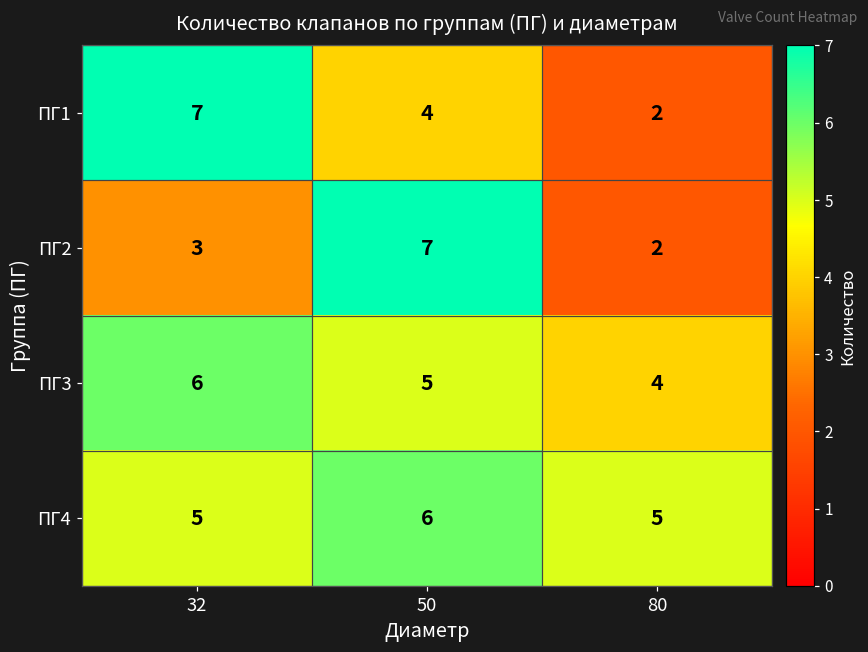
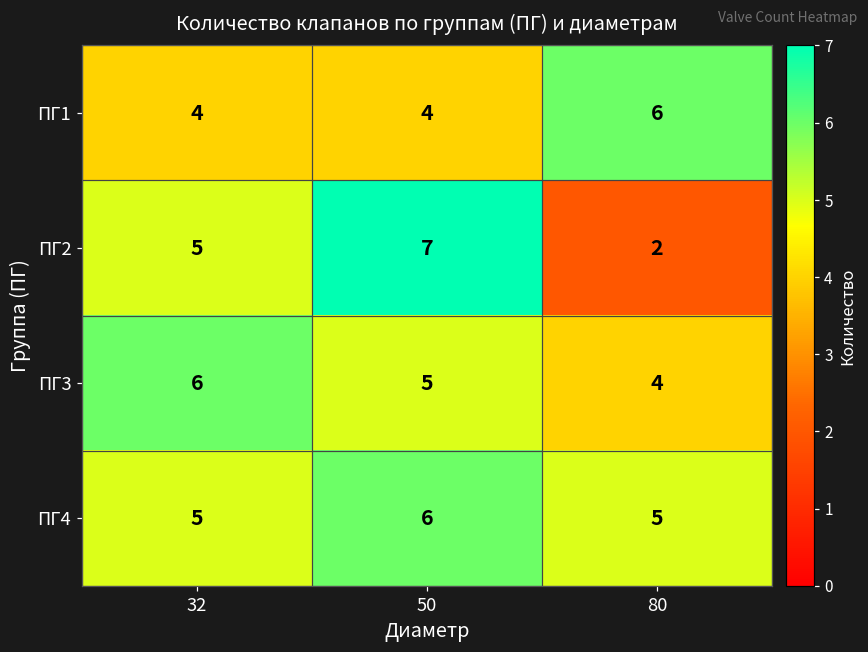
ПГ1, 32: 7 -> 4
ПГ1, 80: 2 -> 6
ПГ2, 32: 3 -> 5
